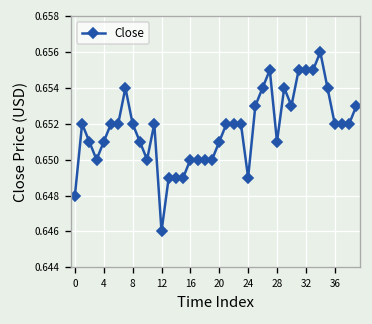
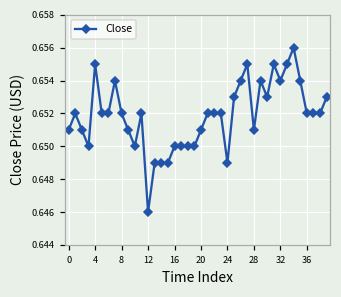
0: 0.648 -> 0.651
4: 0.651 -> 0.655
32: 0.655 -> 0.654
